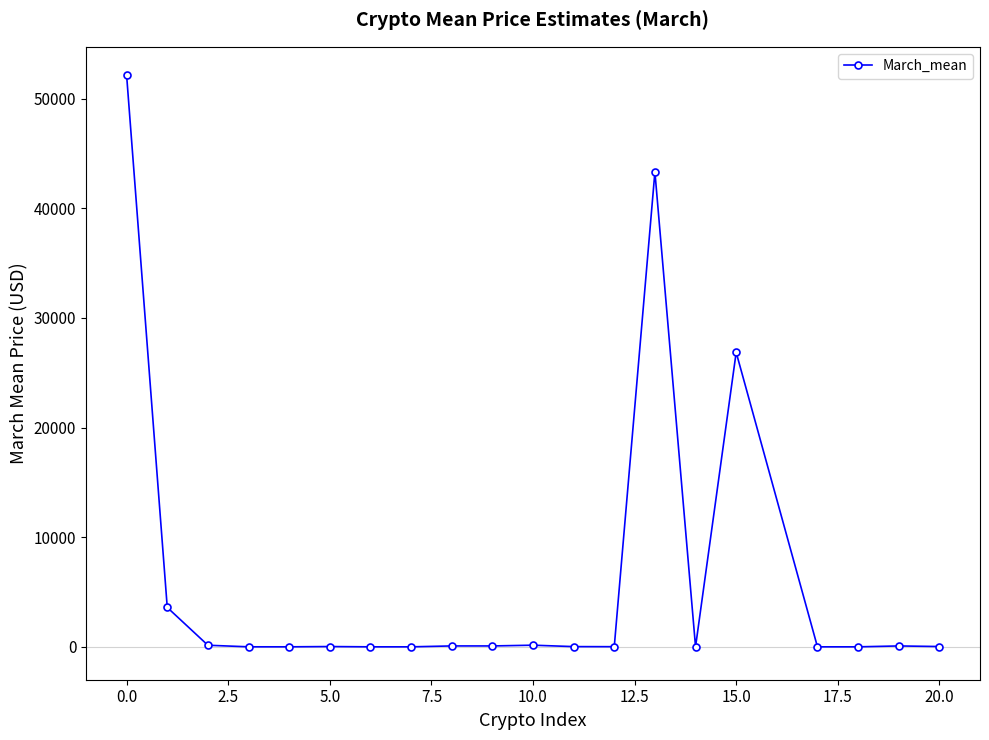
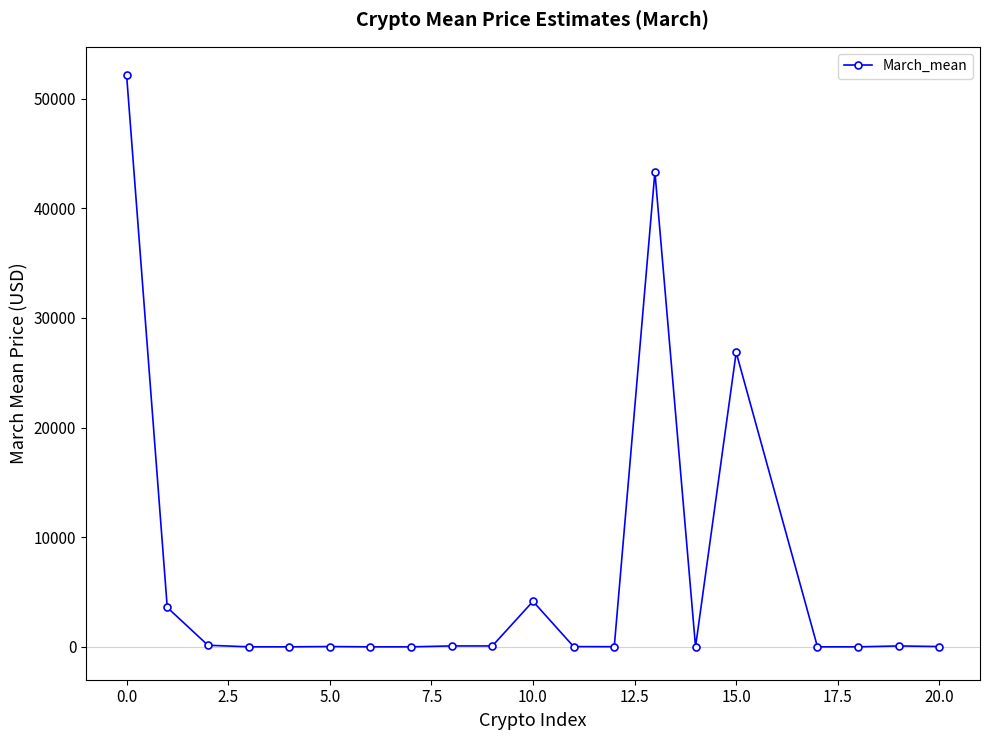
10.0: 200 -> 4200
